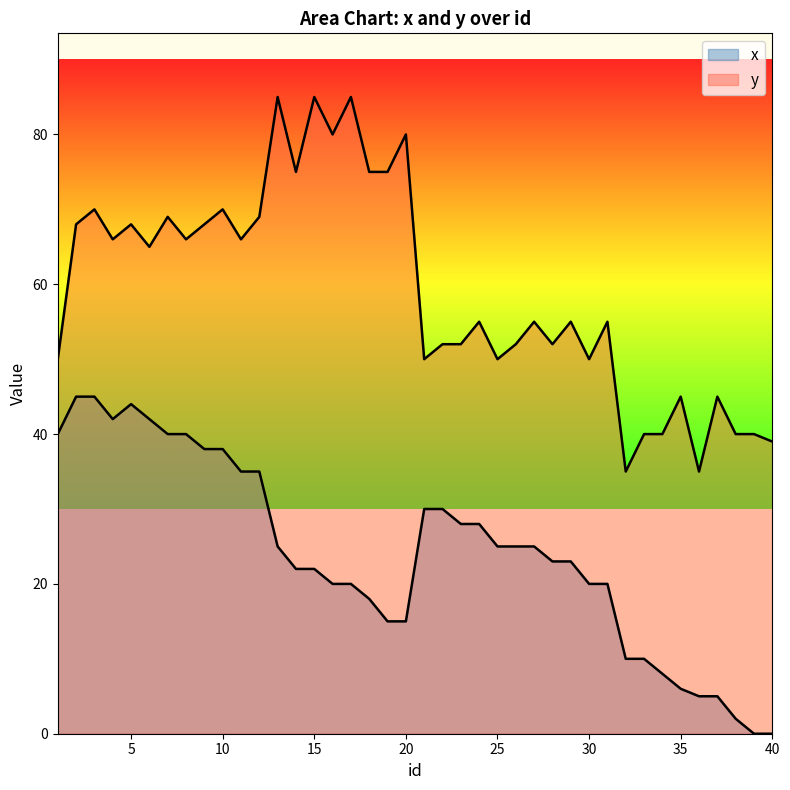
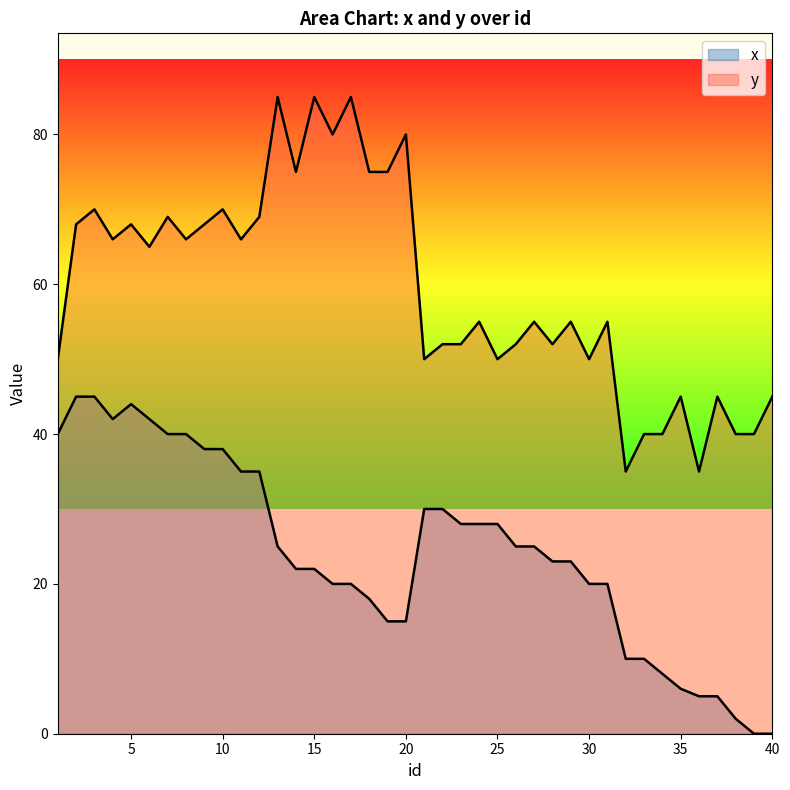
x, 25: 25 -> 28
y, 40: 39 -> 45
